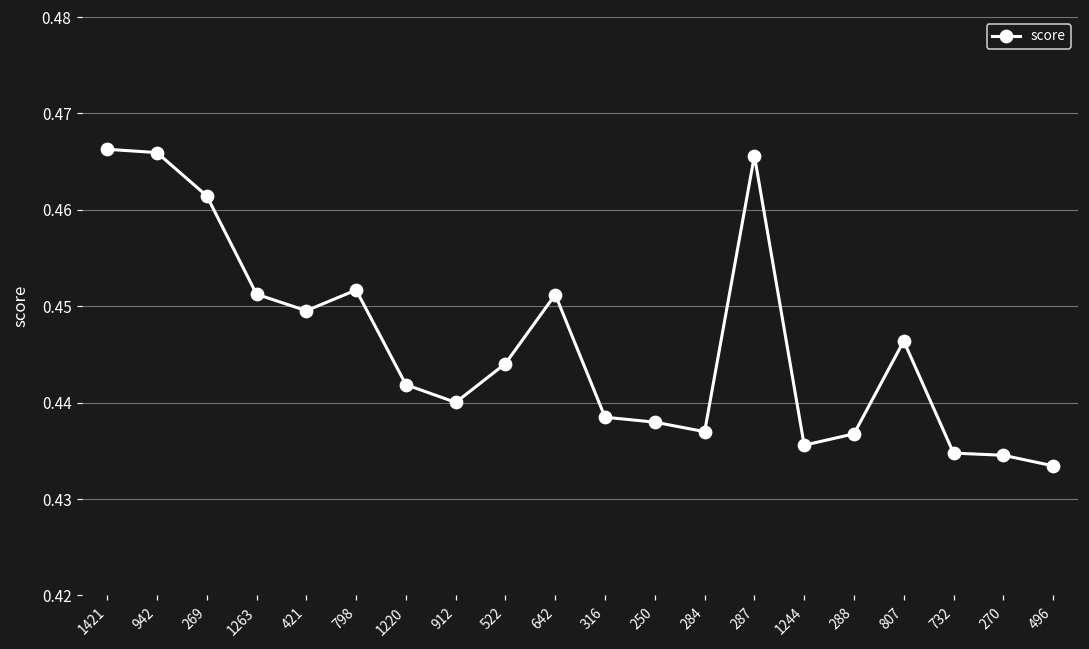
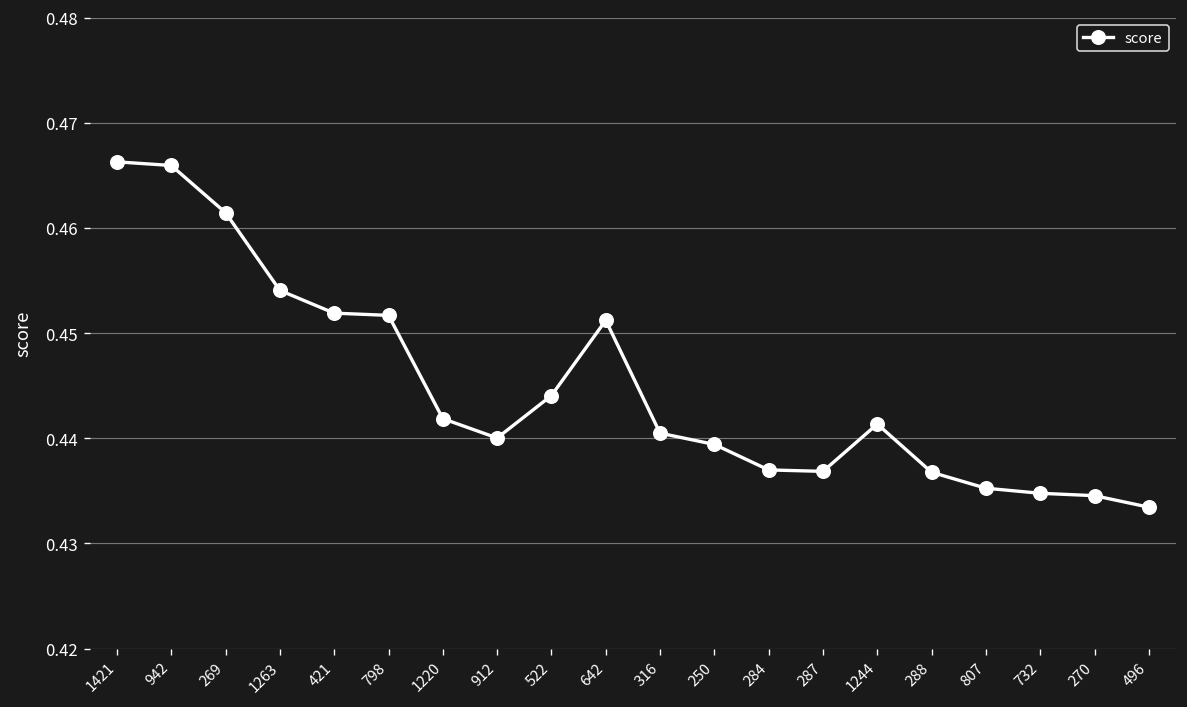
1263: 0.451 -> 0.454
421: 0.450 -> 0.452
316: 0.438 -> 0.440
250: 0.438 -> 0.439
287: 0.466 -> 0.437
1244: 0.436 -> 0.441
807: 0.446 -> 0.435
